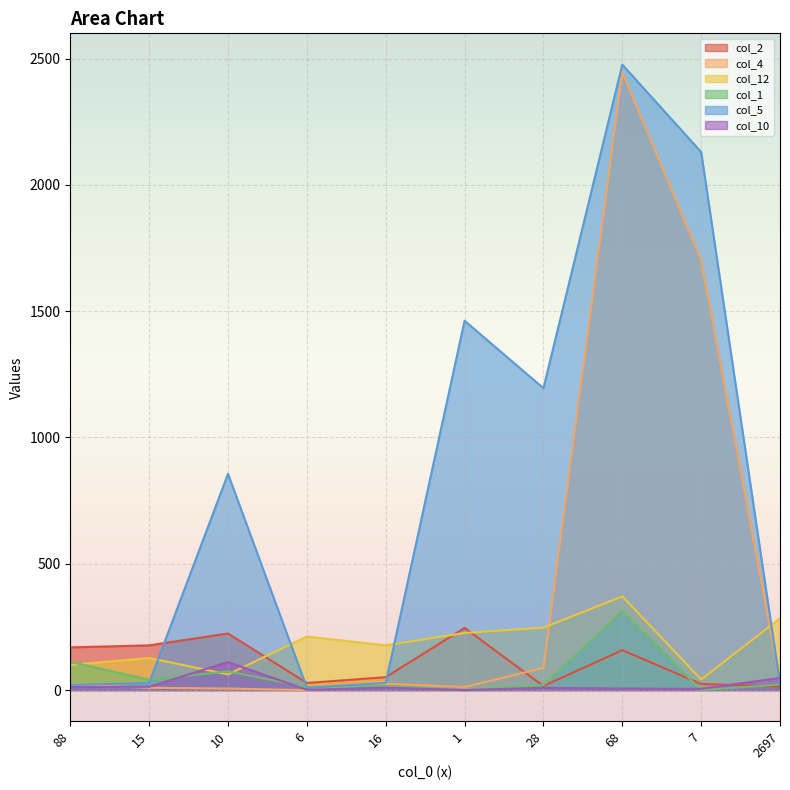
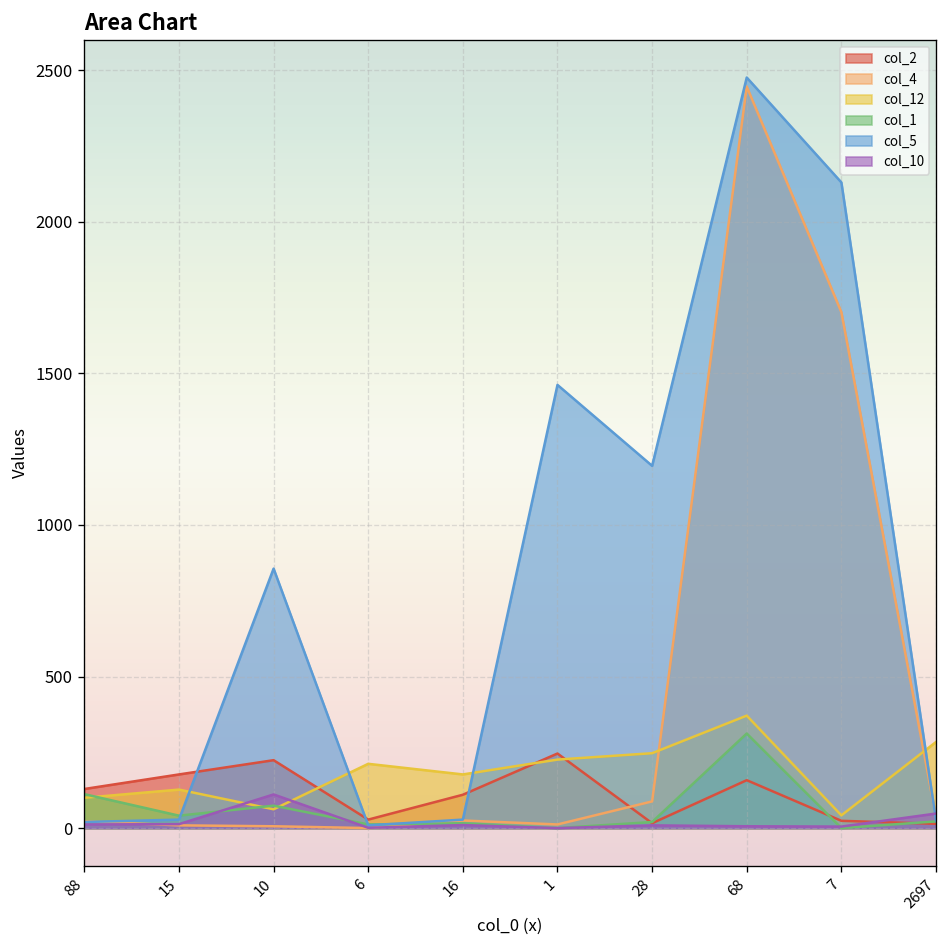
col_2, 88: 170 -> 130
col_2, 16: 50 -> 110
